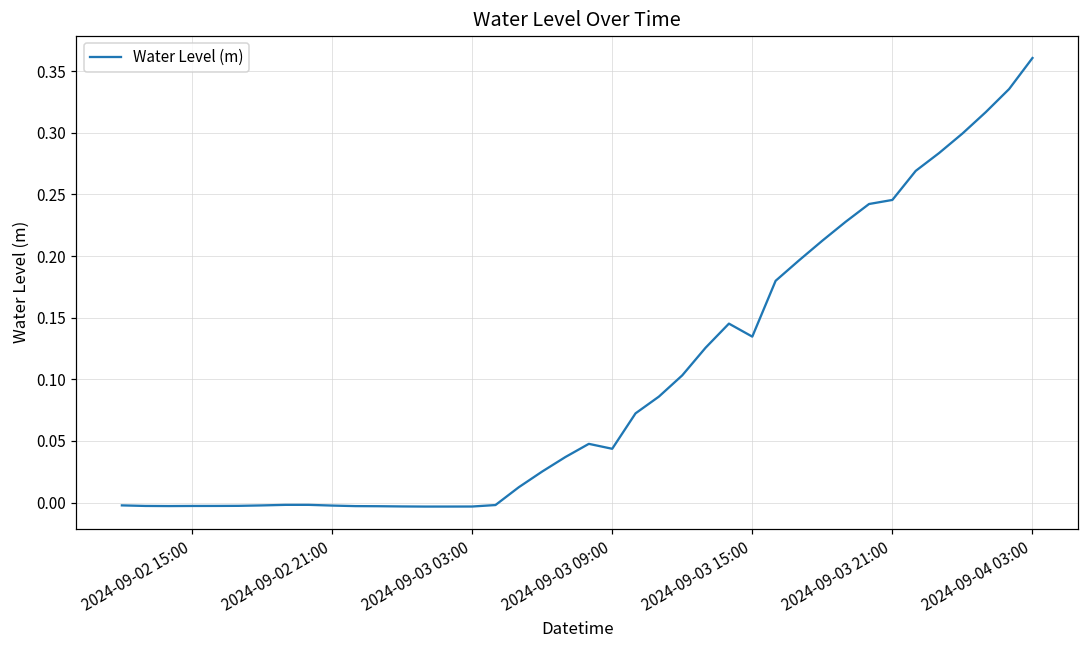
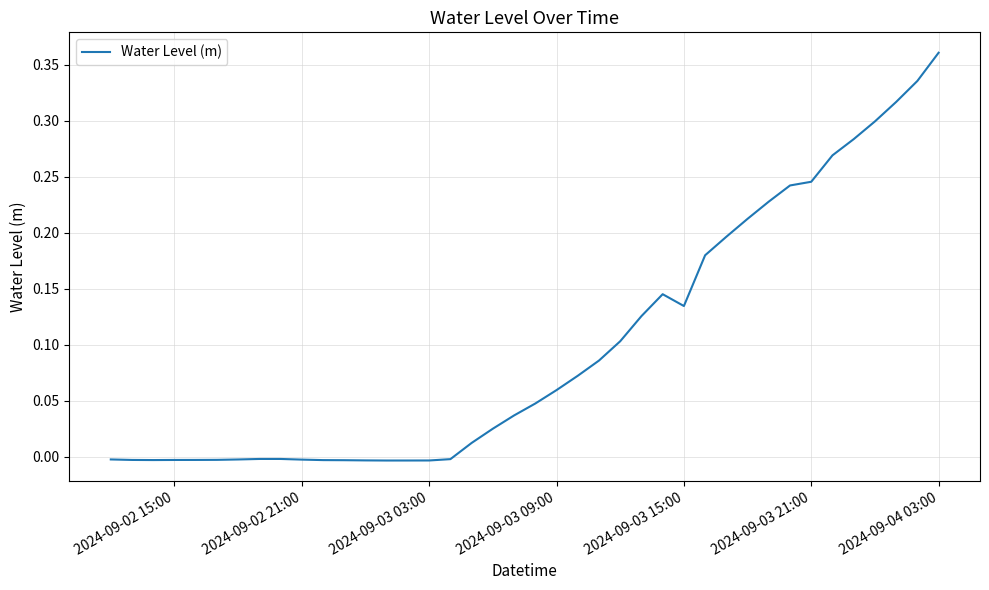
2024-09-03 09:00: 0.044 -> 0.060
